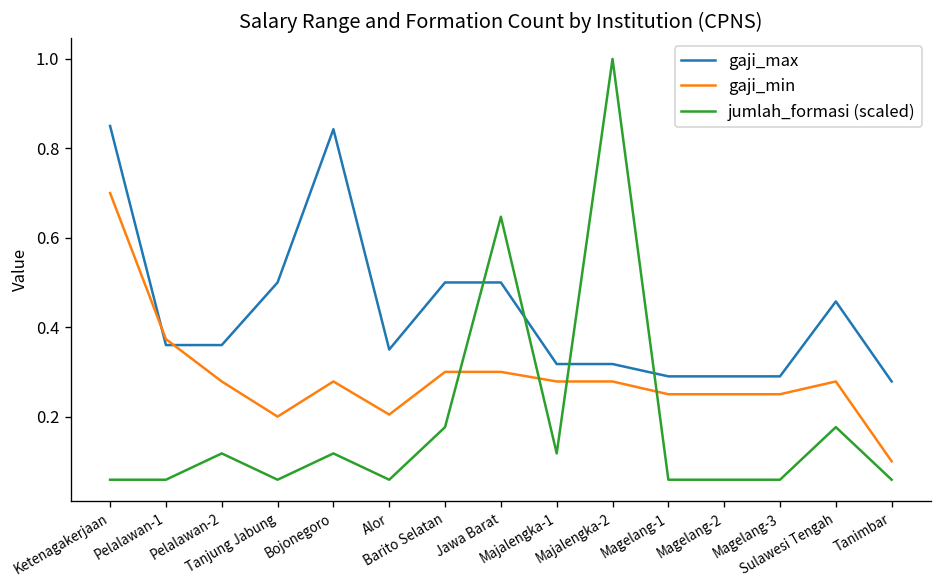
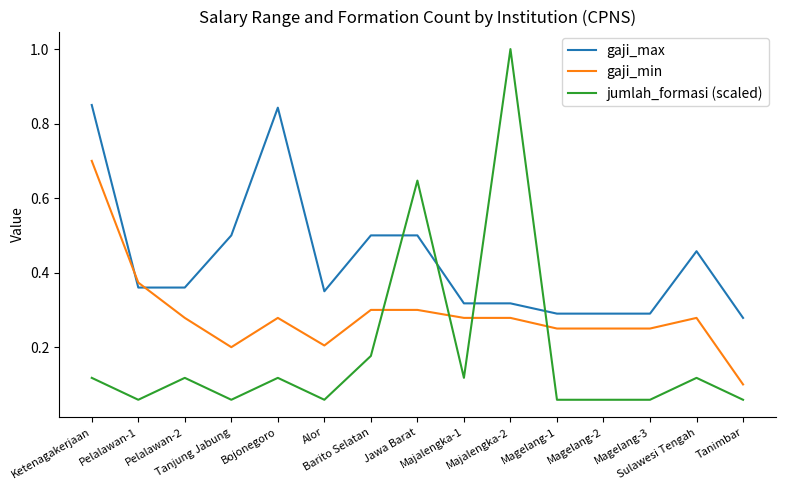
jumlah_formasi (scaled), Ketenagakerjaan: 0.06 -> 0.12
jumlah_formasi (scaled), Sulawesi Tengah: 0.18 -> 0.12
